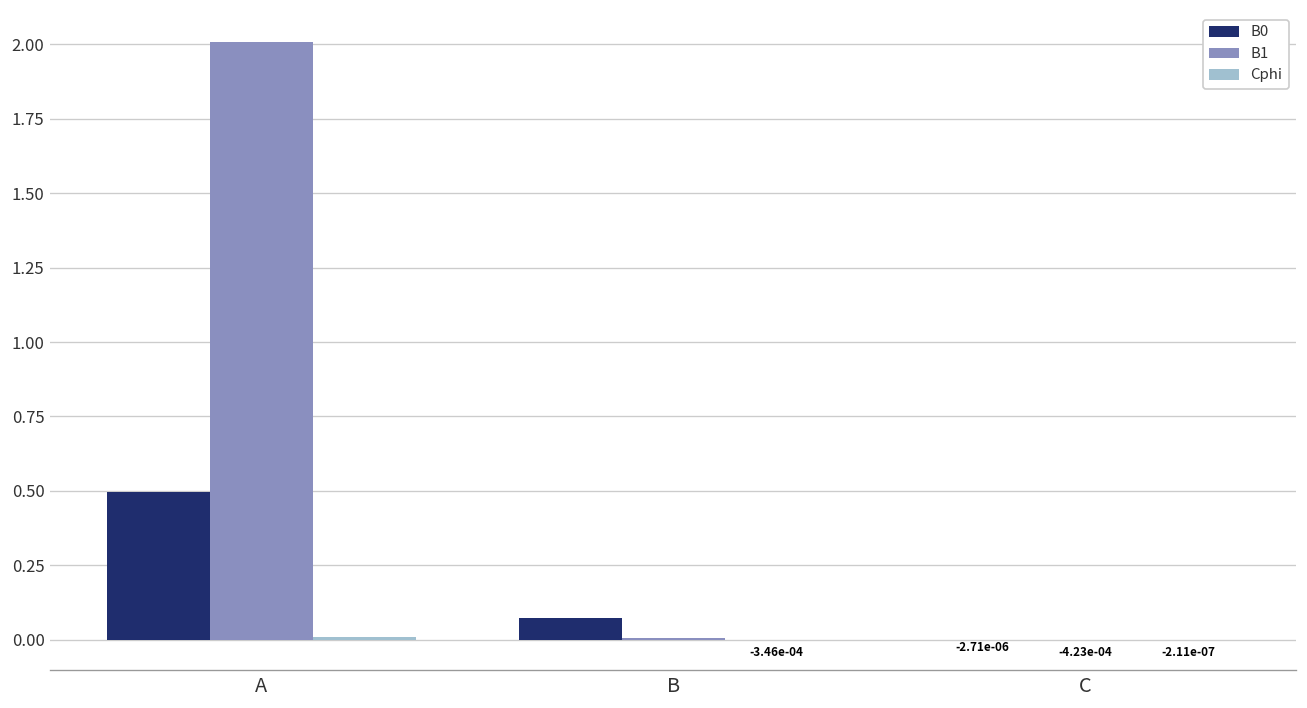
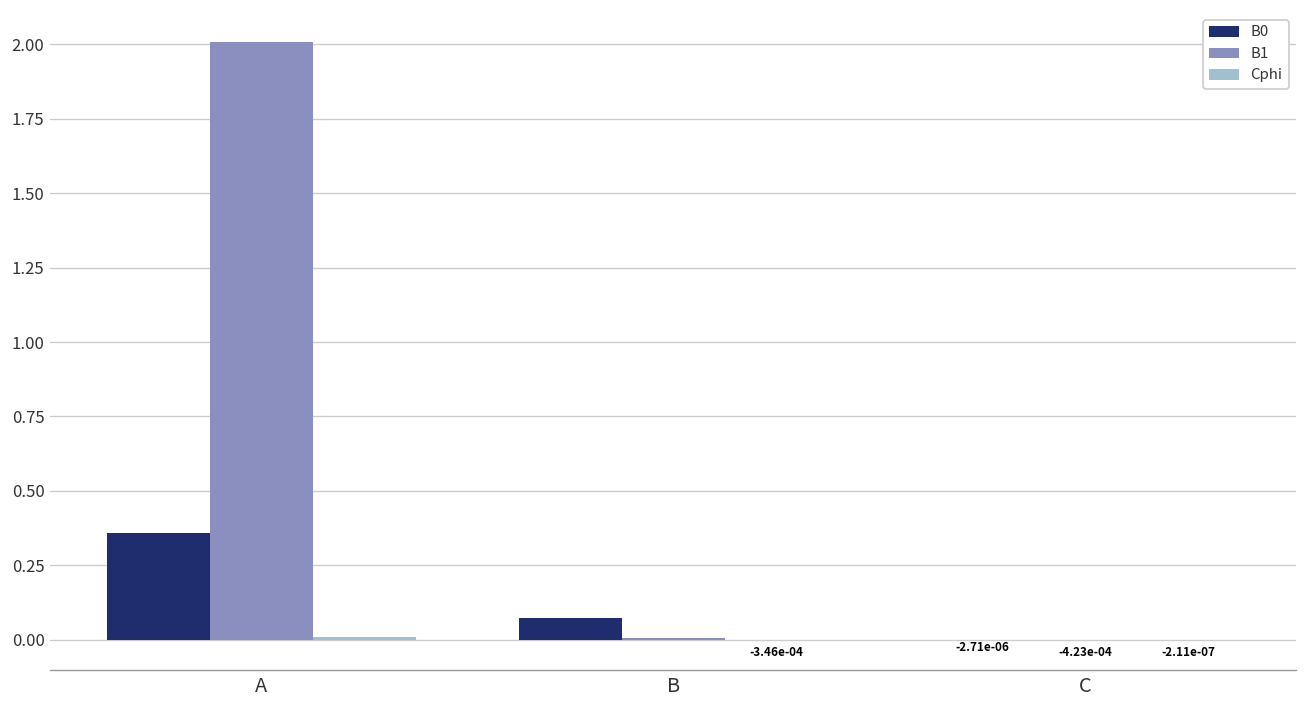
B0, A: 0.50 -> 0.36
